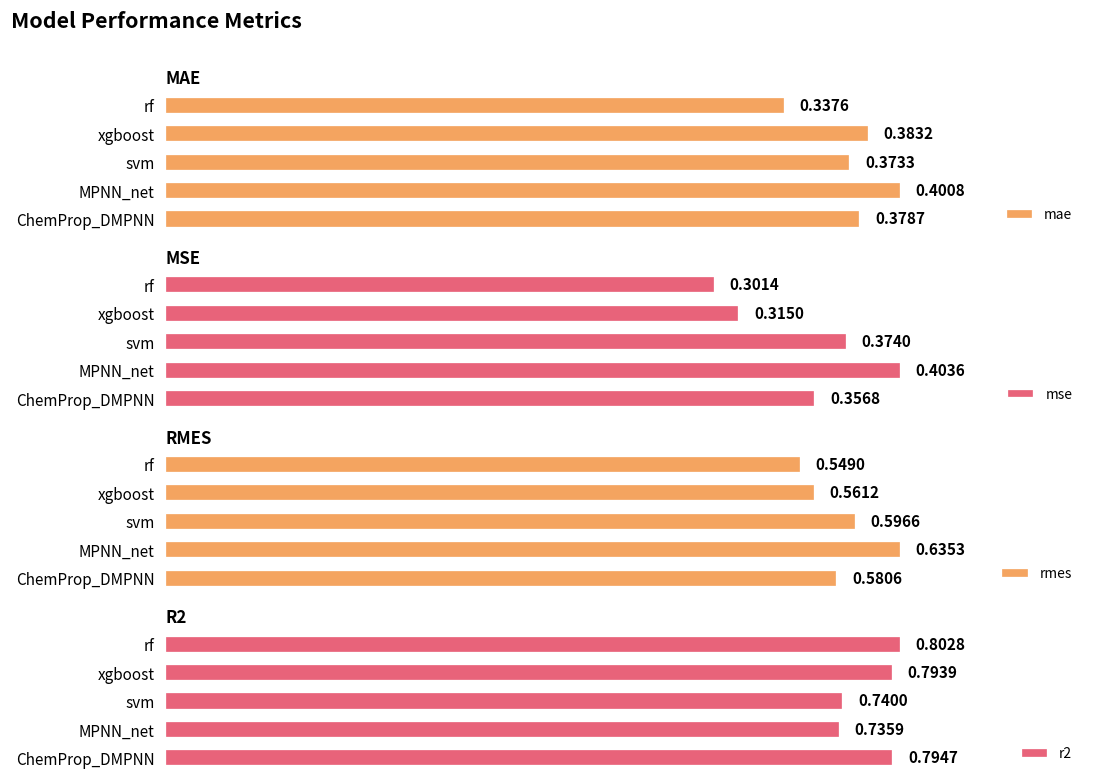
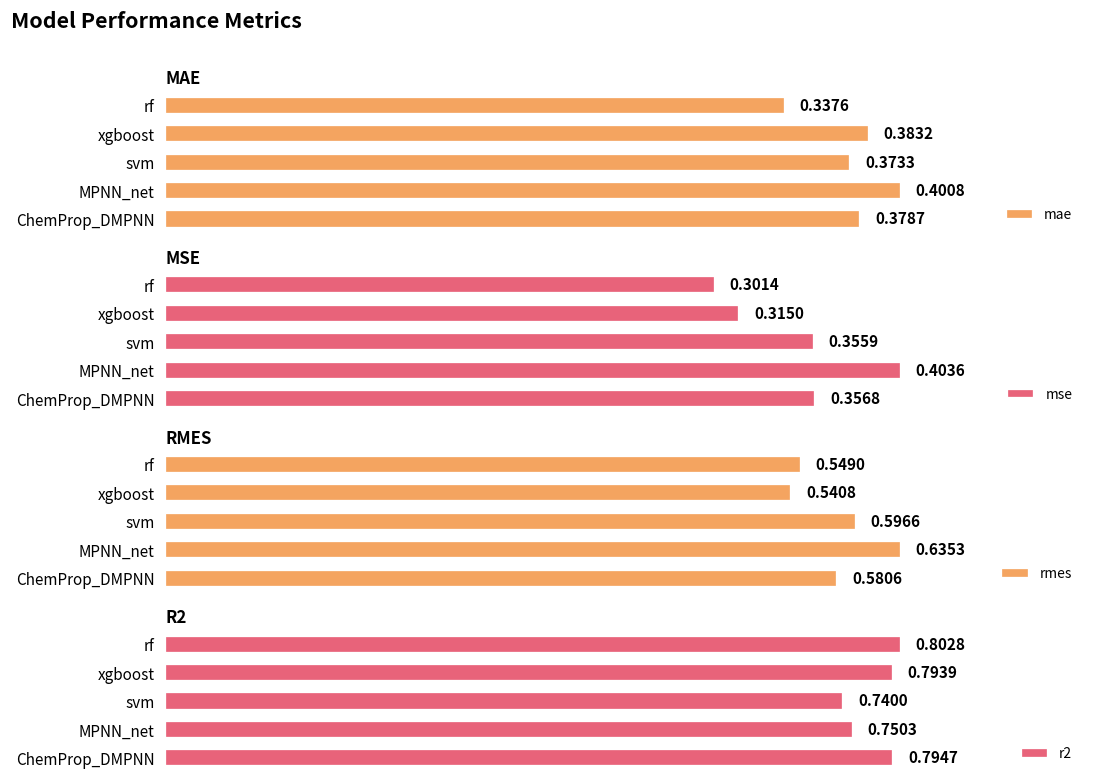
MSE, svm: 0.3740 -> 0.3559
RMES, xgboost: 0.5612 -> 0.5408
R2, MPNN_net: 0.7359 -> 0.7503
